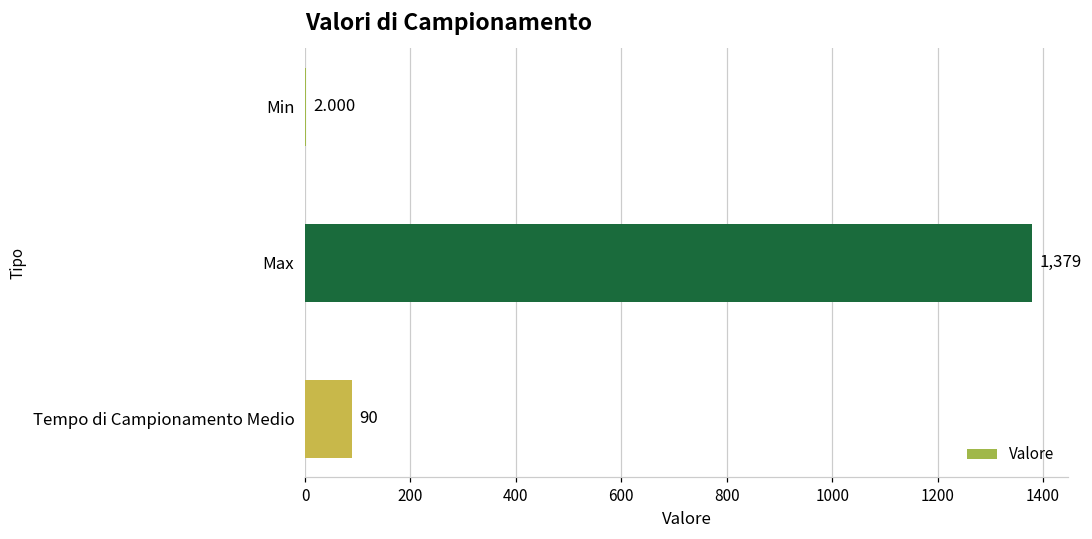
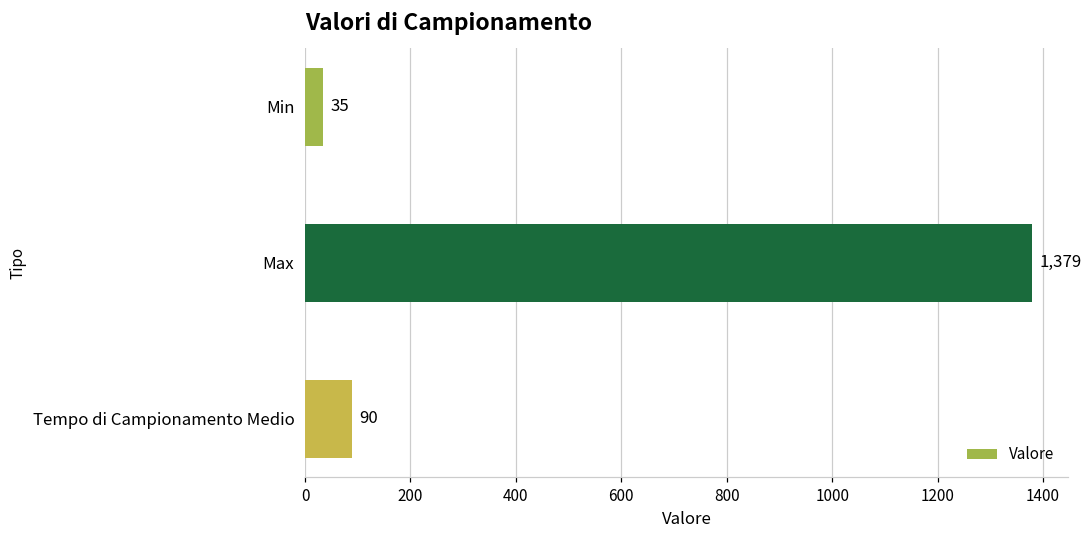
Min: 2.000 -> 35
